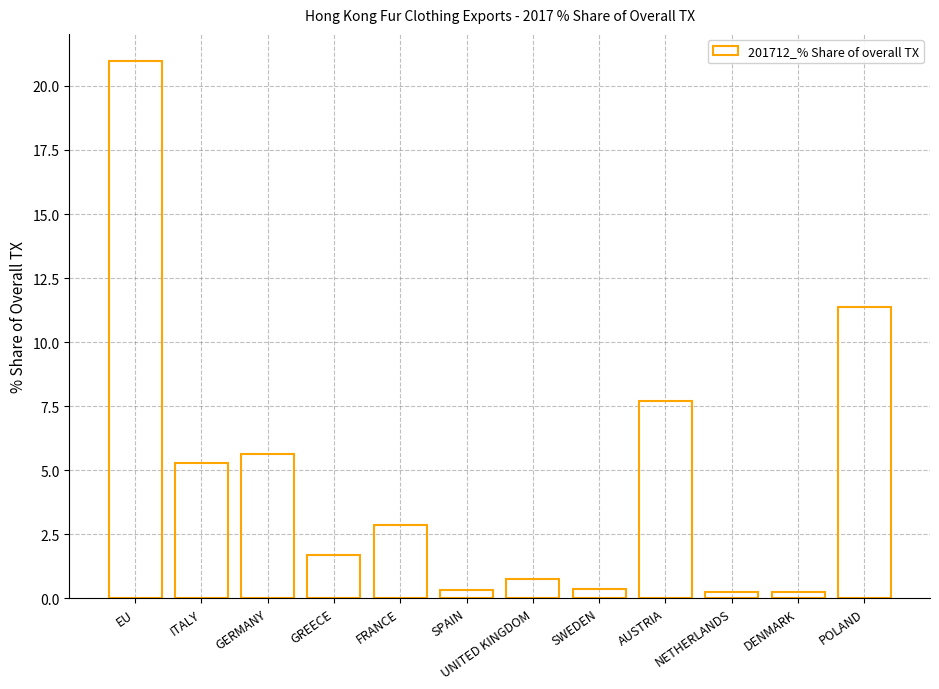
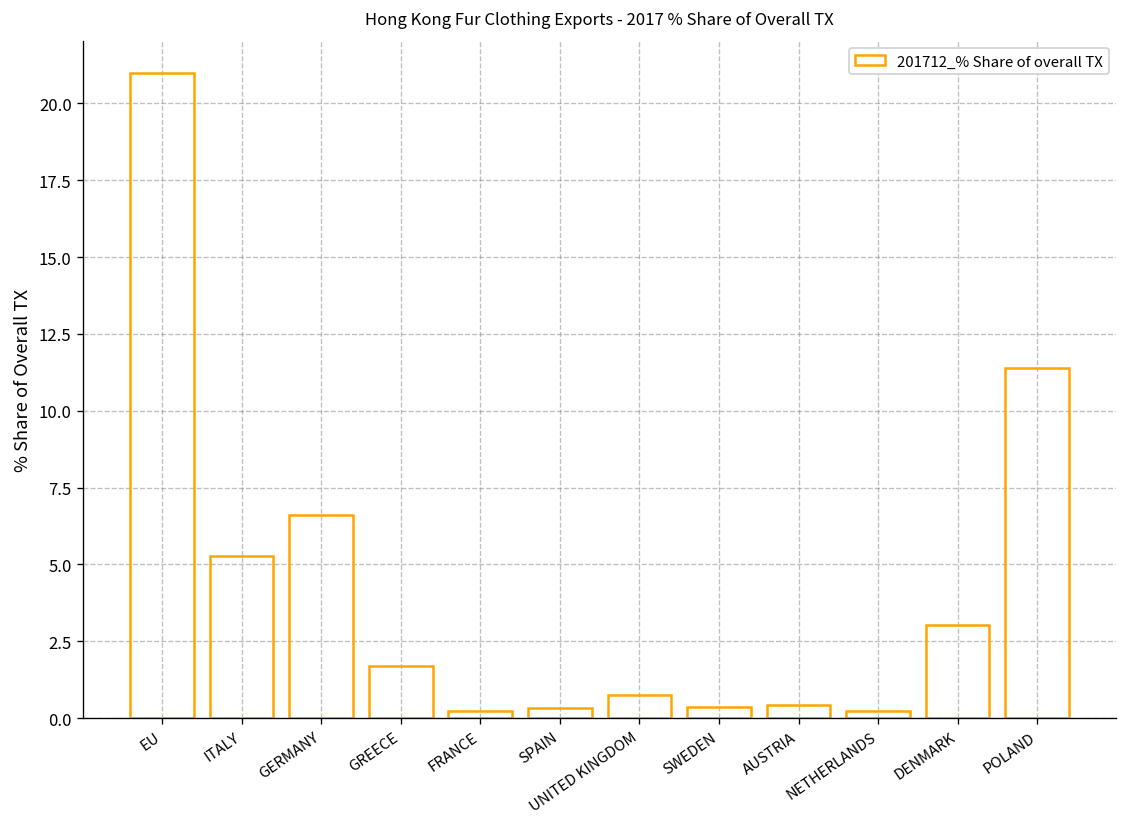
GERMANY: 5.6 -> 6.6
FRANCE: 2.8 -> 0.2
AUSTRIA: 7.7 -> 0.4
DENMARK: 0.3 -> 3.0
